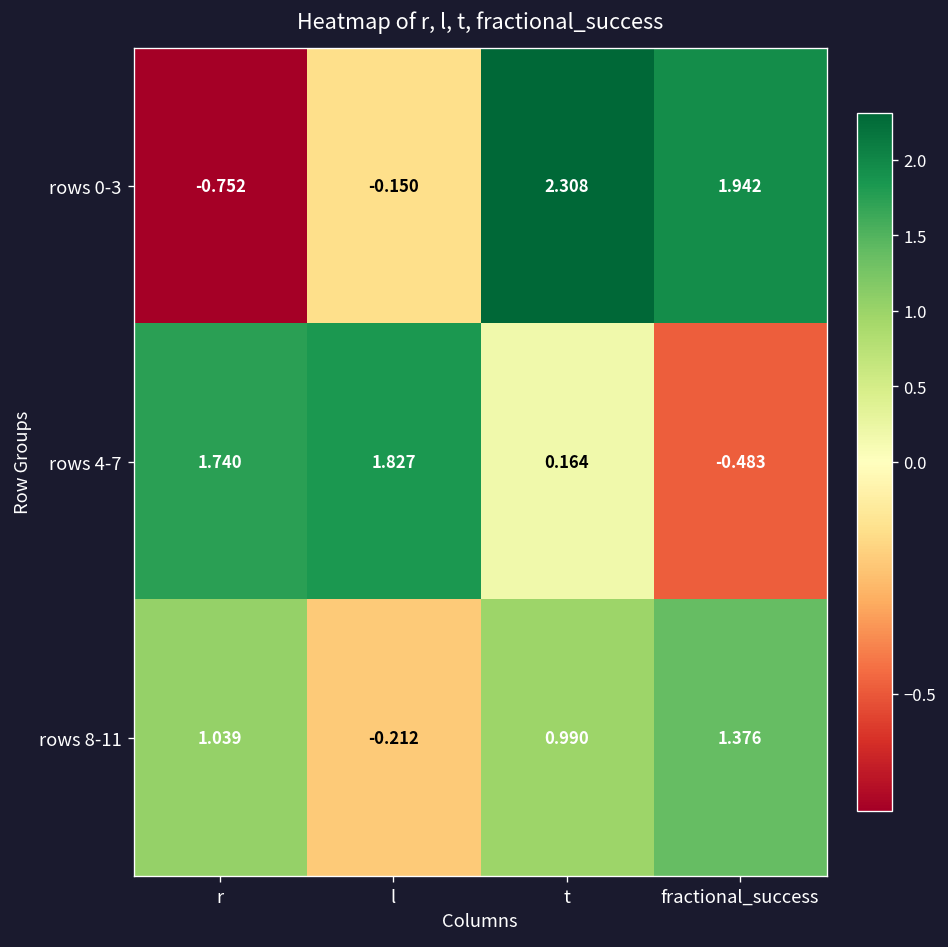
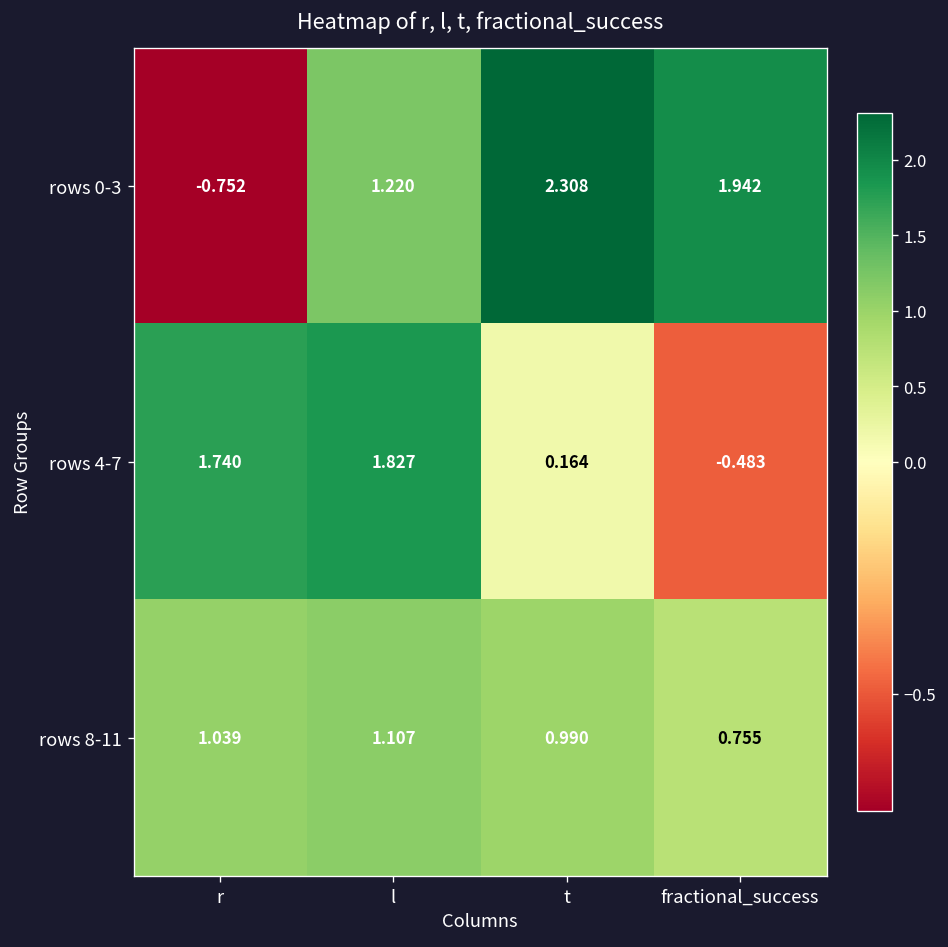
rows 0-3, l: -0.150 -> 1.220
rows 8-11, l: -0.212 -> 1.107
rows 8-11, fractional_success: 1.376 -> 0.755
